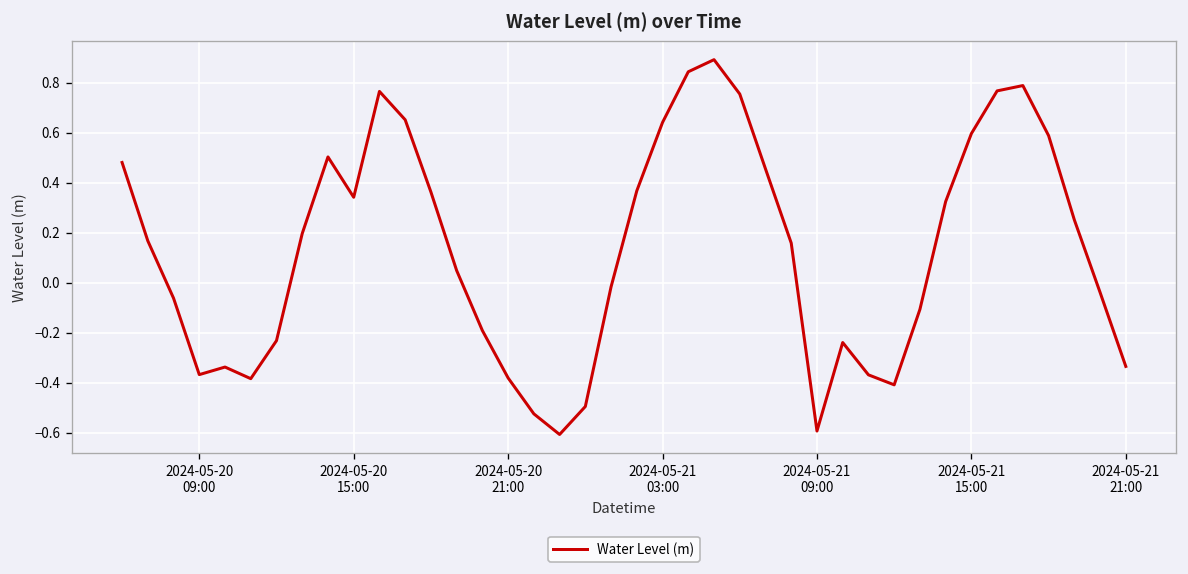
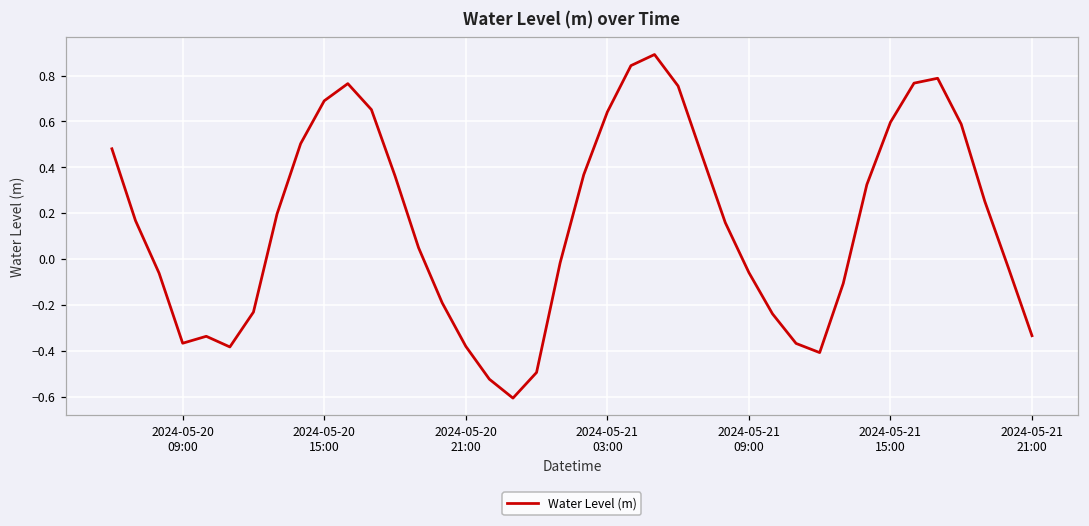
2024-05-20 15:00: 0.34 -> 0.69
2024-05-21 09:00: -0.59 -> -0.06
